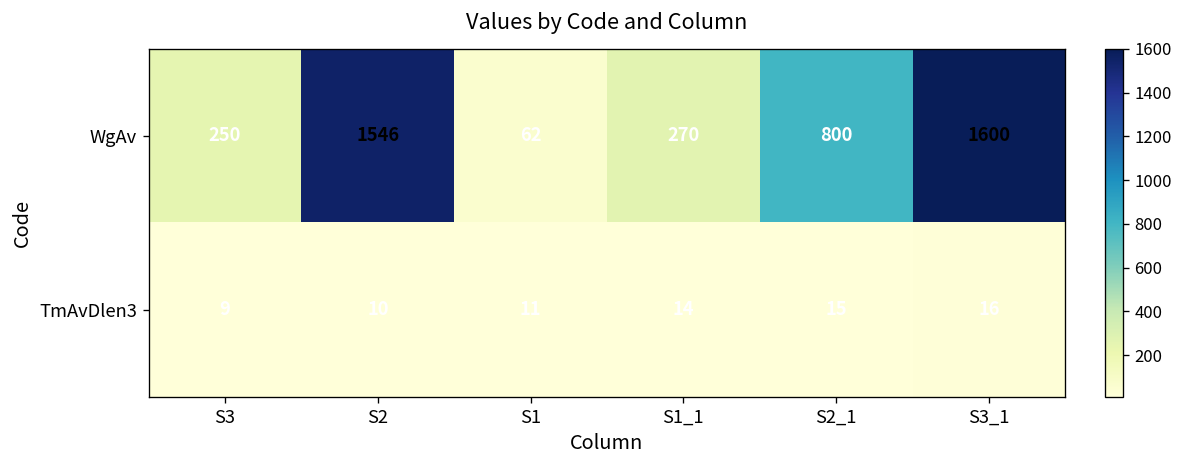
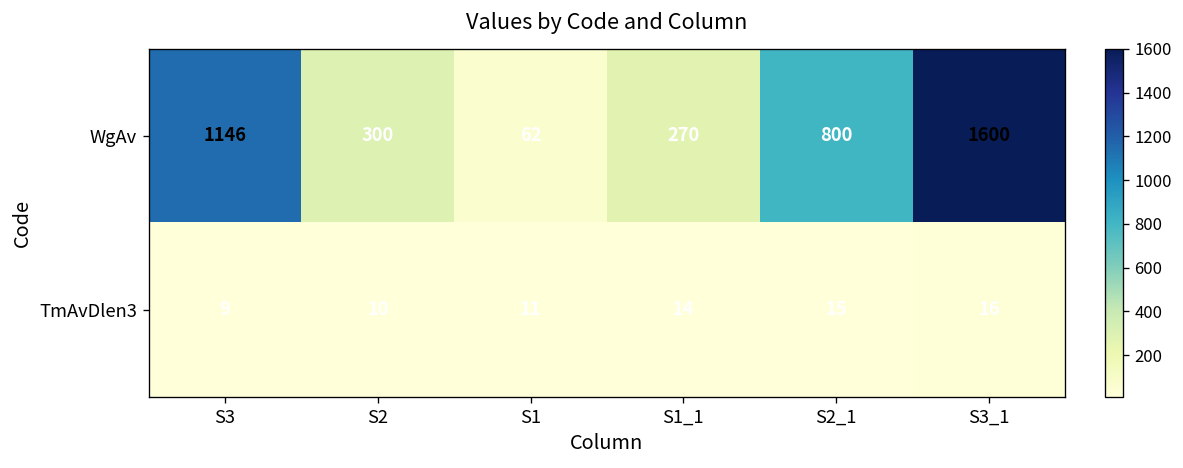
WgAv, S3: 250 -> 1146
WgAv, S2: 1546 -> 300
